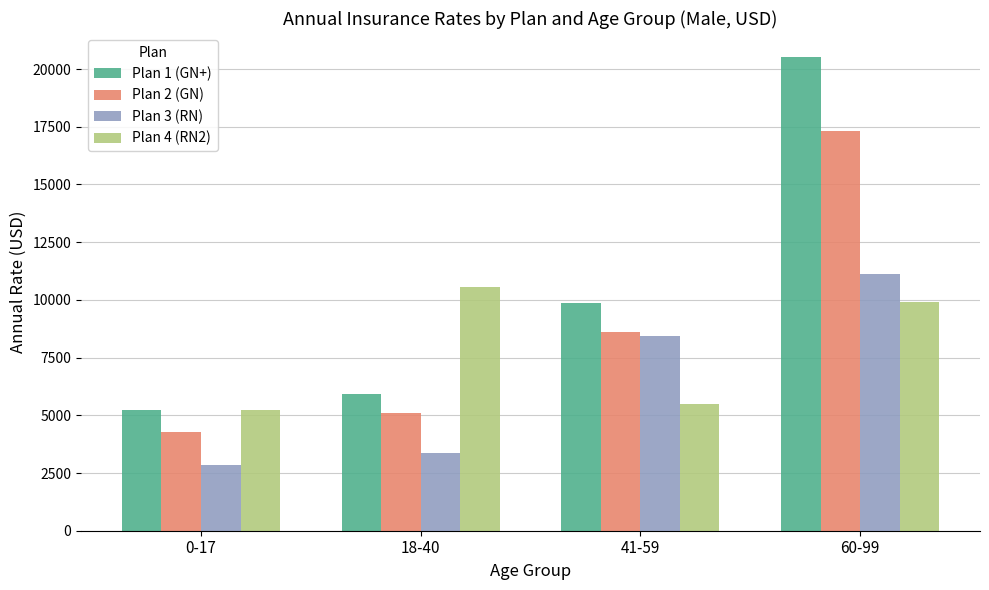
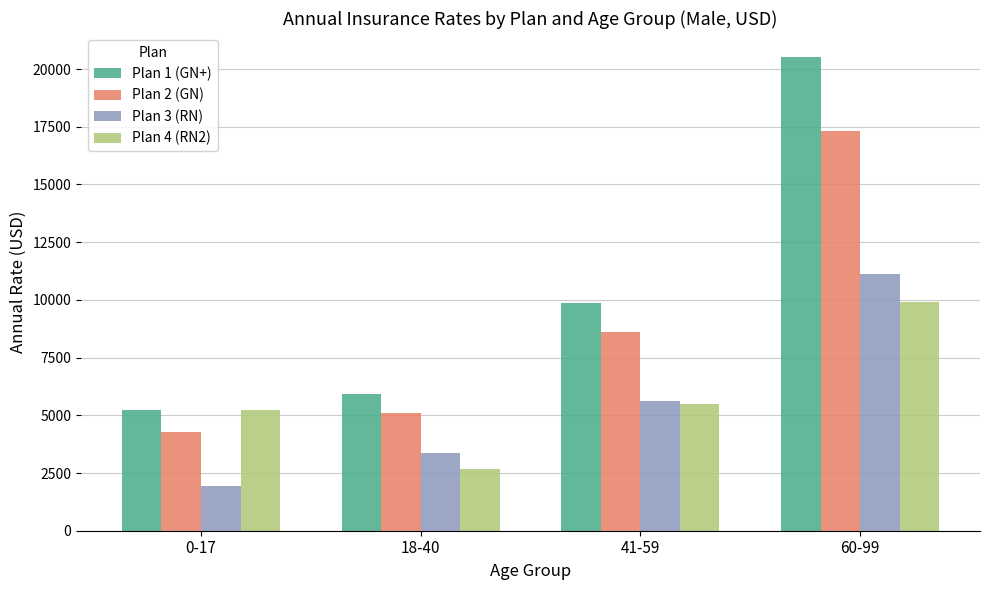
Plan 3 (RN), 0-17: 2800 -> 1900
Plan 4 (RN2), 18-40: 10600 -> 2700
Plan 3 (RN), 41-59: 8400 -> 5600
